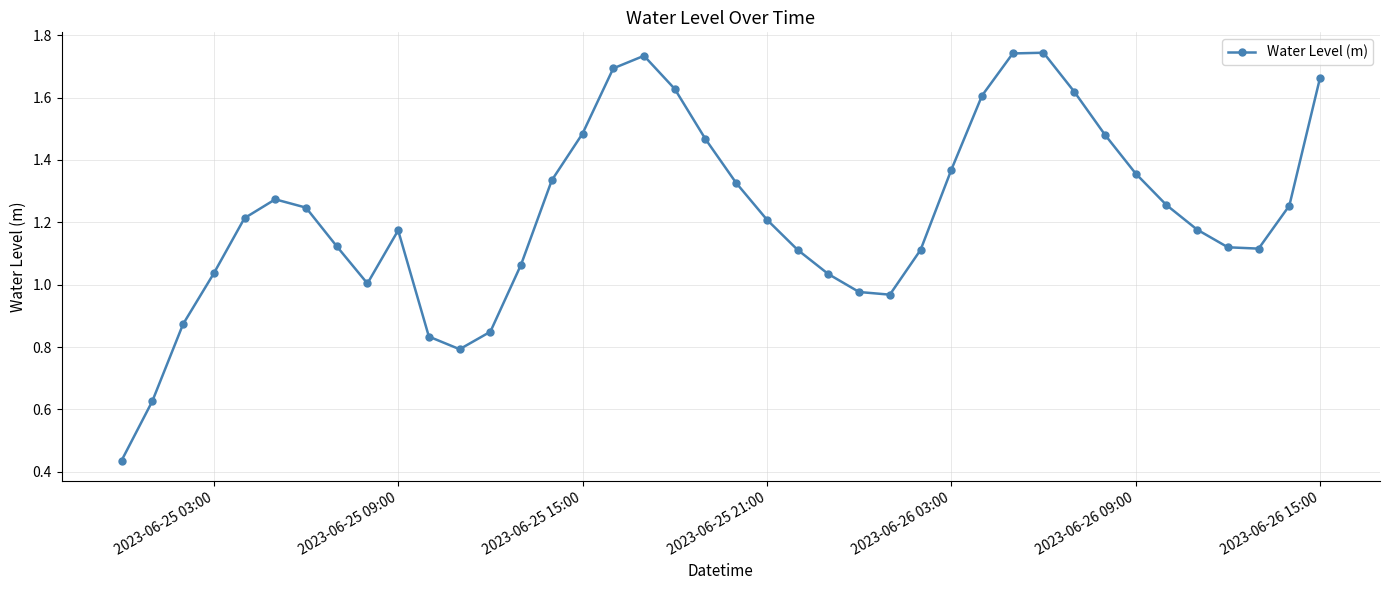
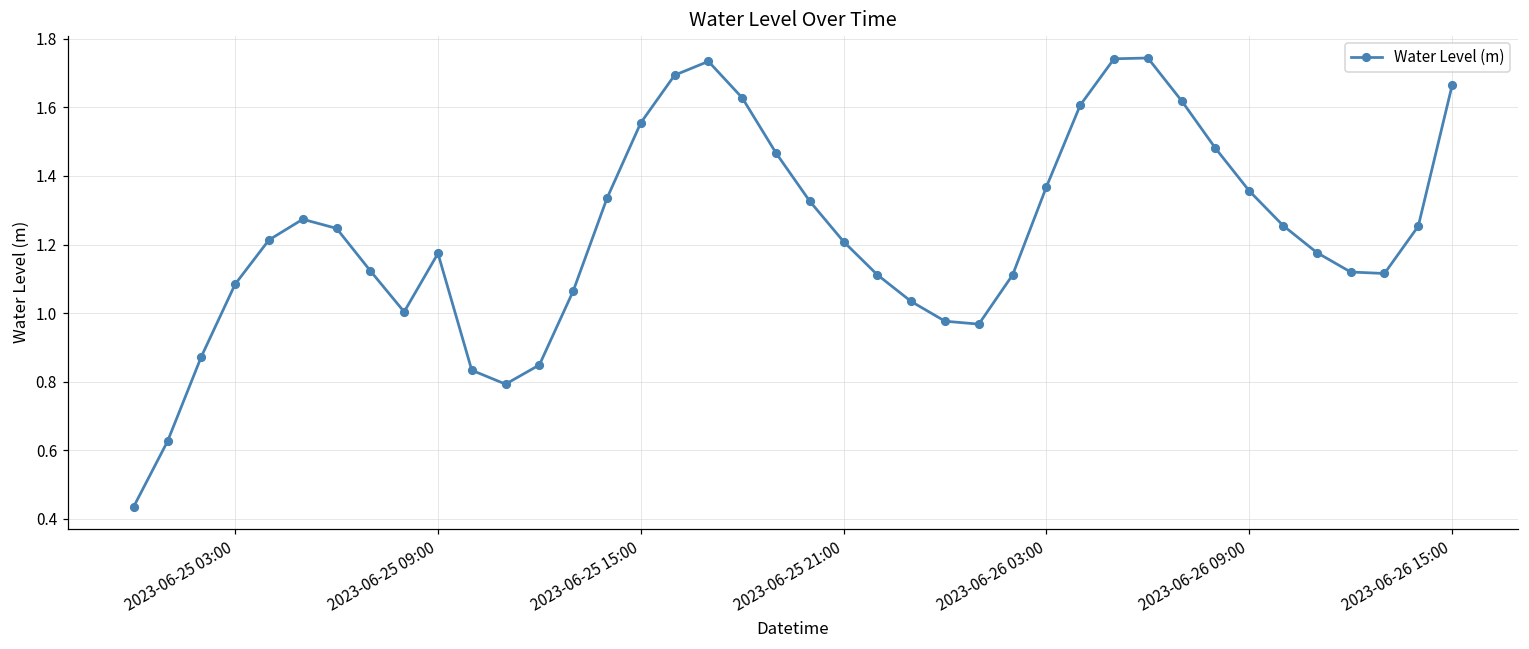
2023-06-25 03:00: 1.04 -> 1.08
2023-06-25 15:00: 1.48 -> 1.55
